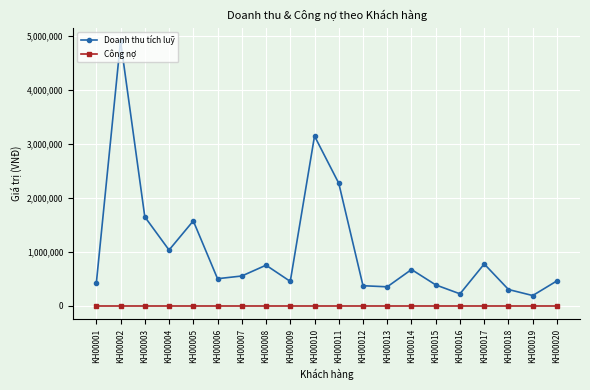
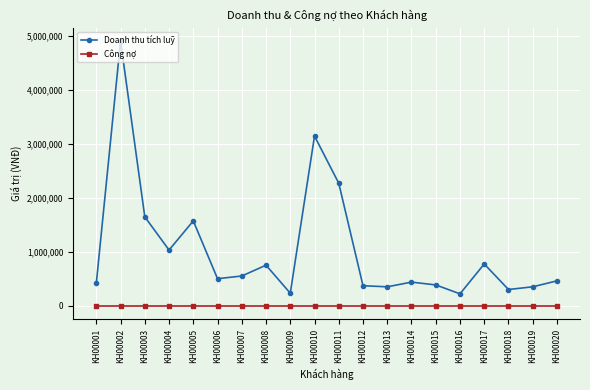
Doanh thu tích luỹ, KH00009: 500,000 -> 200,000
Doanh thu tích luỹ, KH00014: 700,000 -> 400,000
Doanh thu tích luỹ, KH00019: 200,000 -> 400,000
